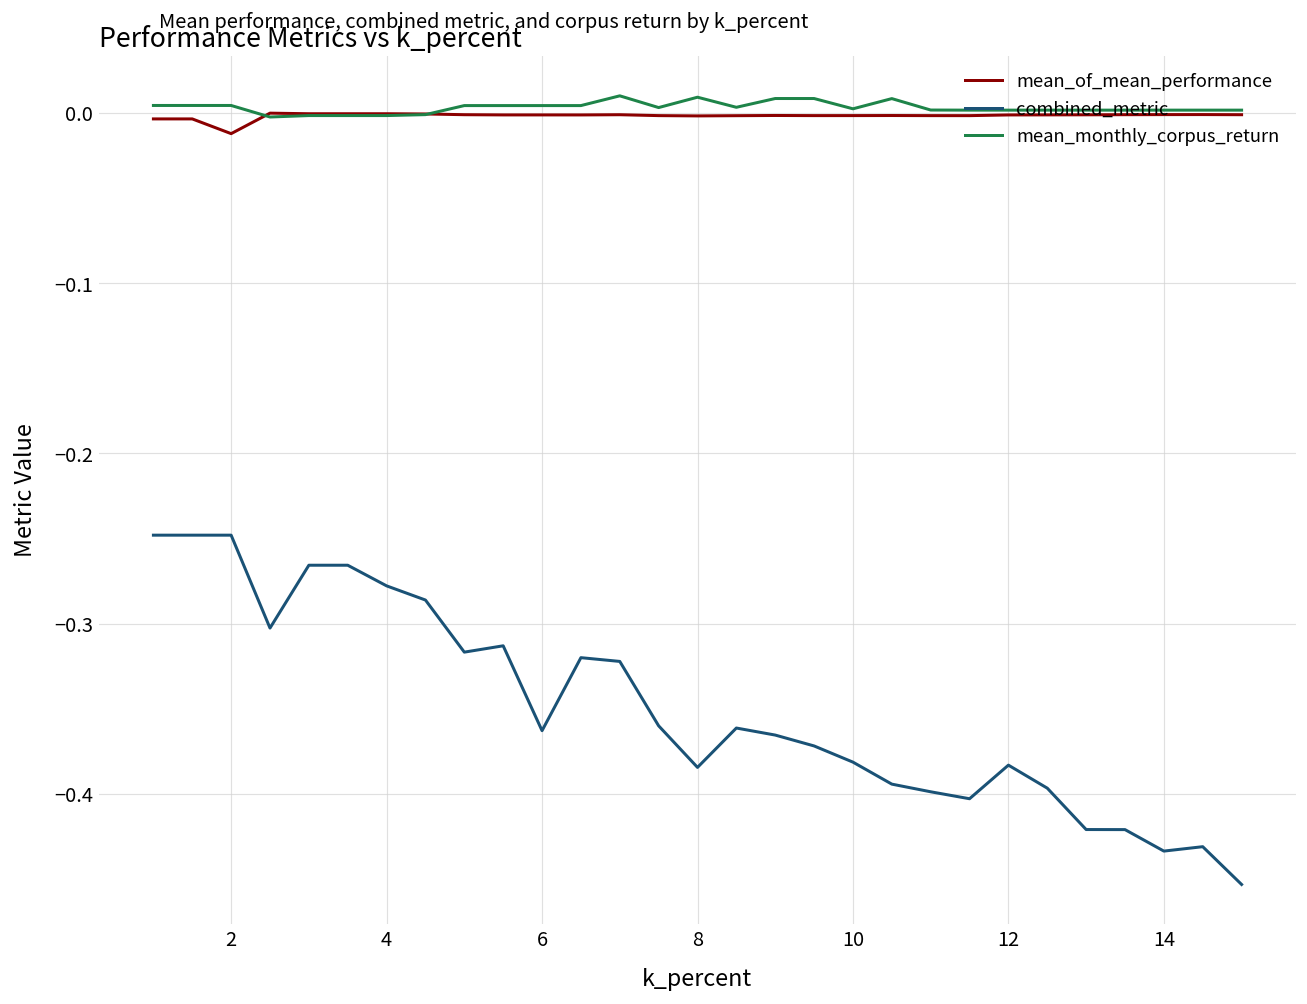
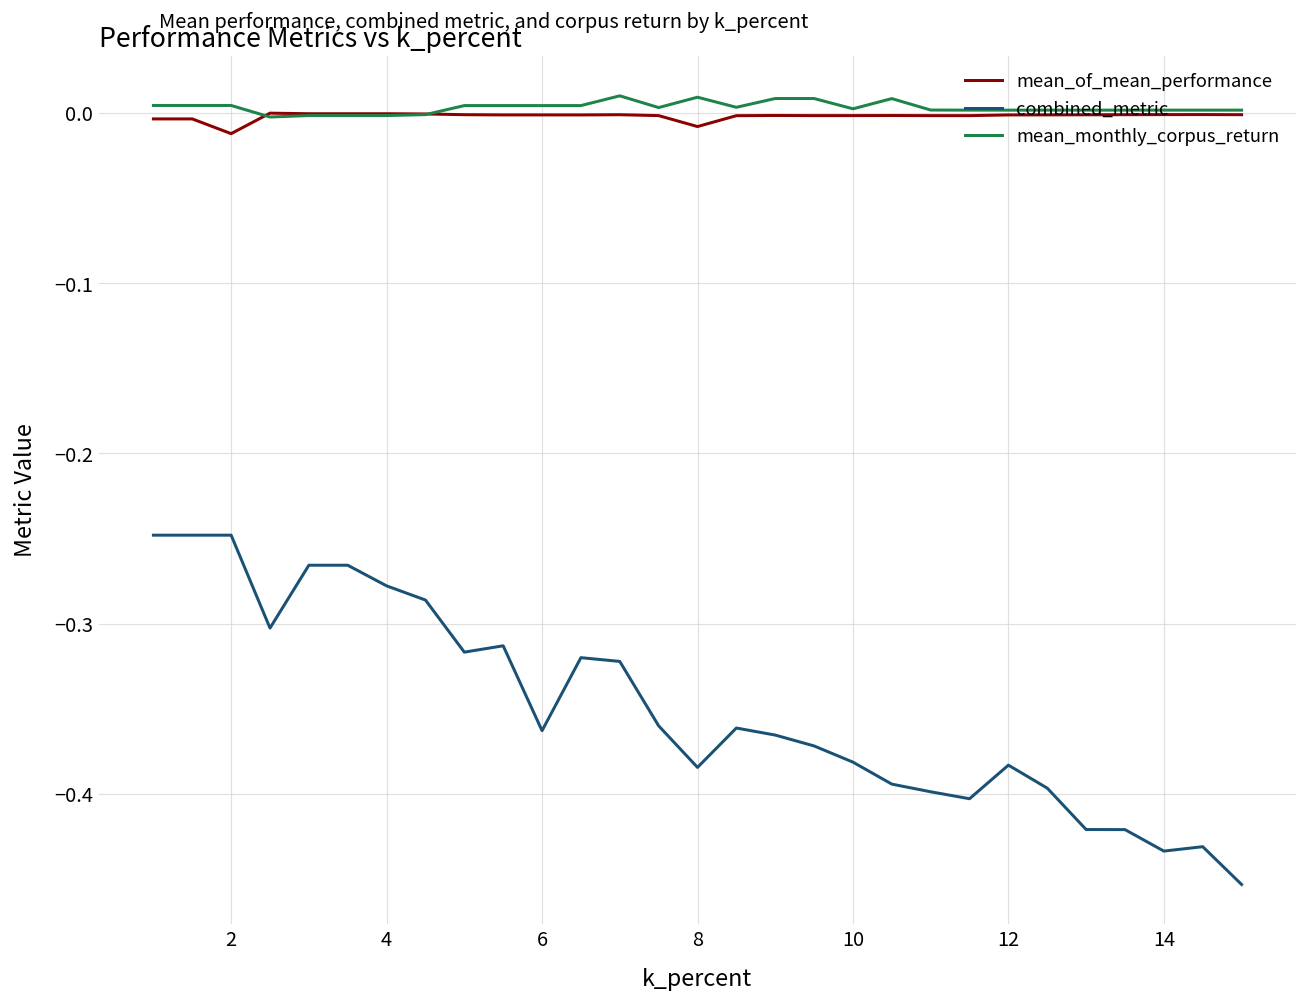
mean_of_mean_performance, 8: -0.002 -> -0.008
